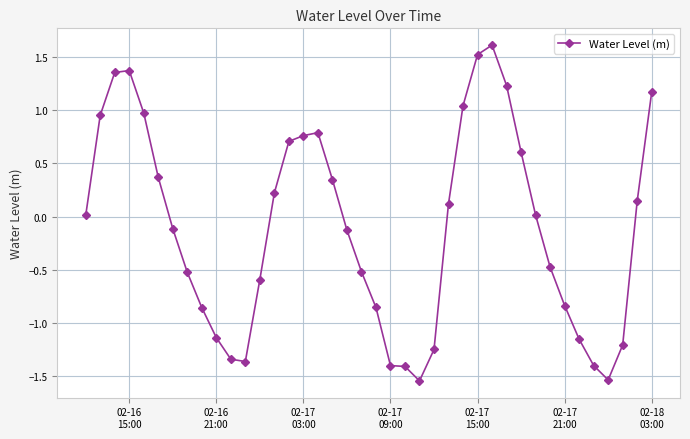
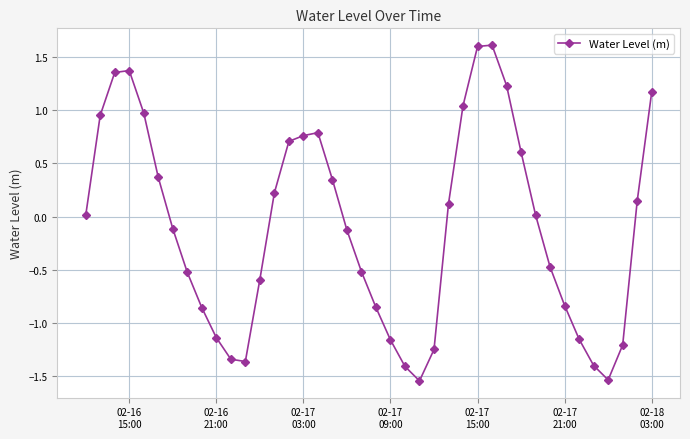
02-17 09:00: -1.40 -> -1.16
02-17 15:00: 1.52 -> 1.60
